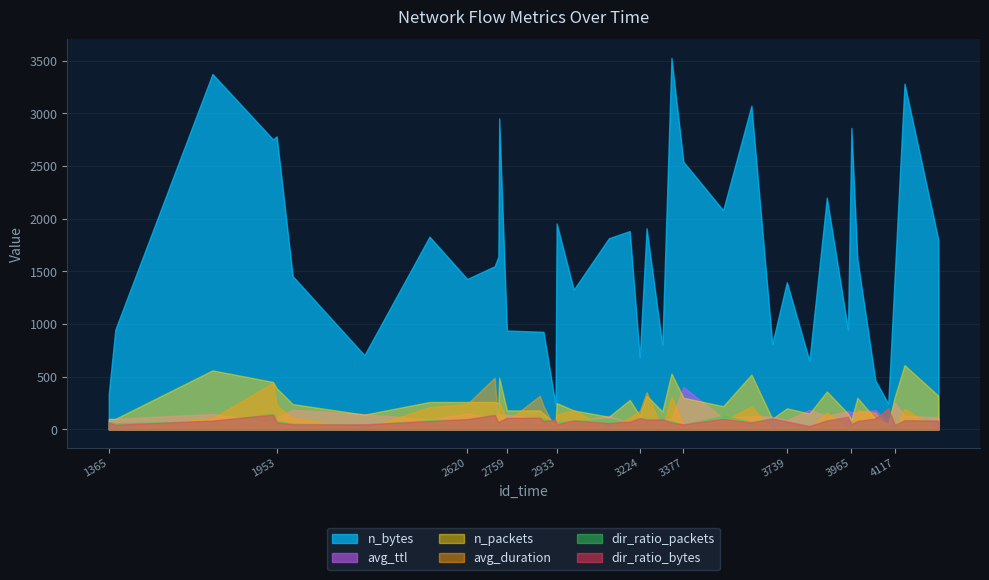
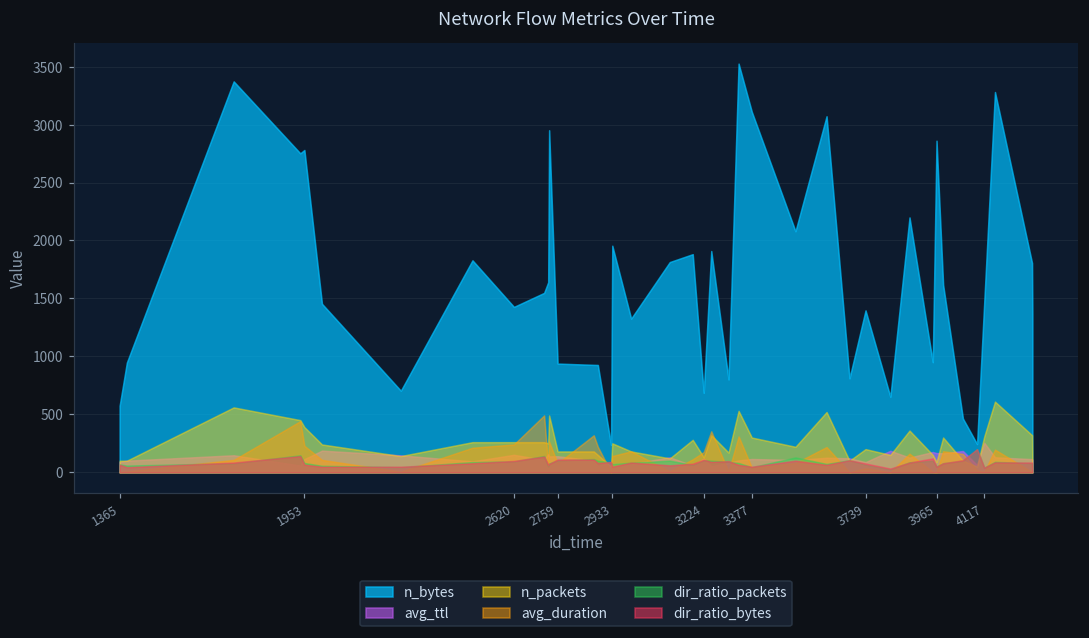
n_bytes, 1365: 340 -> 570
n_bytes, 3377: 2540 -> 3110
avg_ttl, 3377: 400 -> 110
